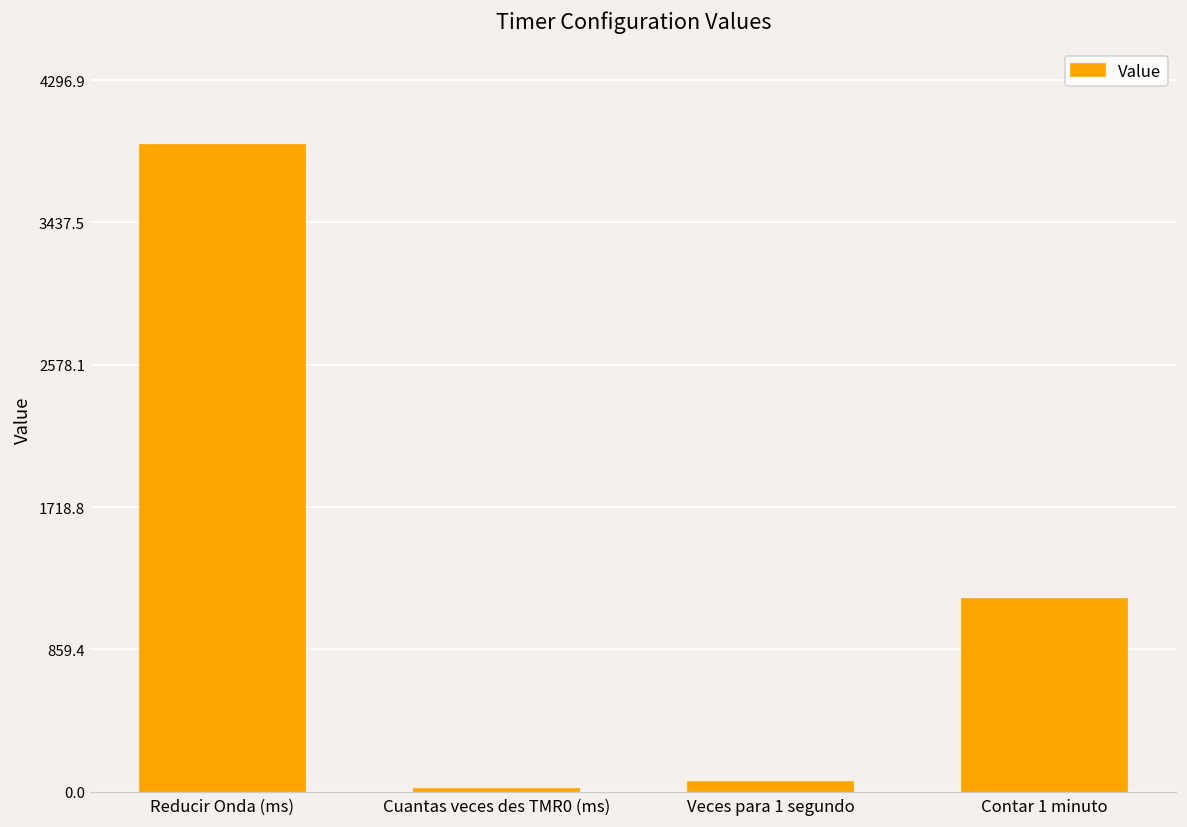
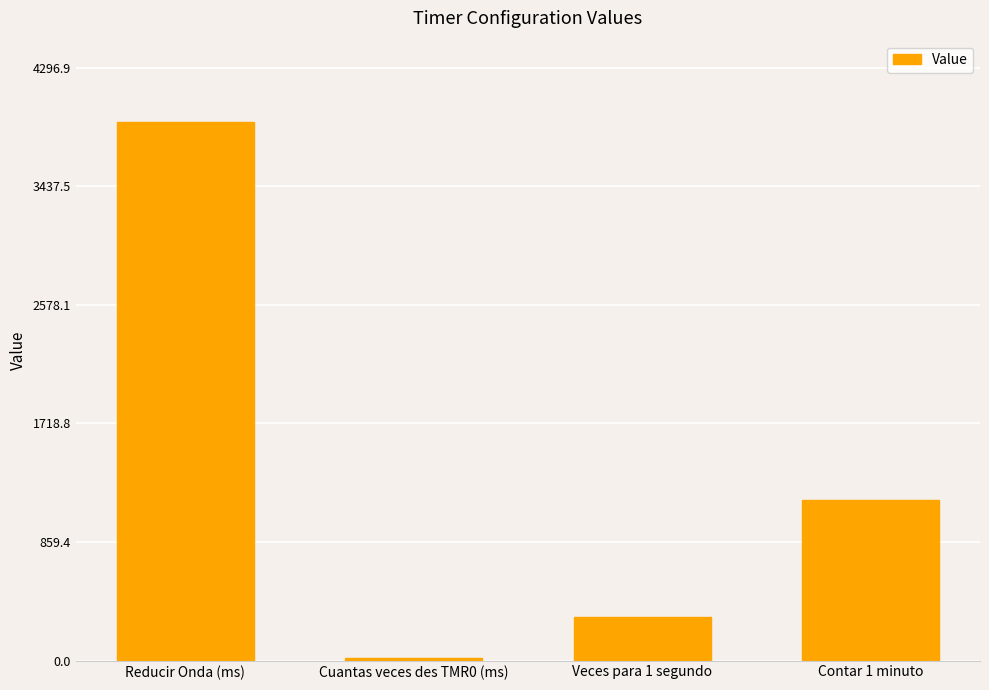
Veces para 1 segundo: 60 -> 320
